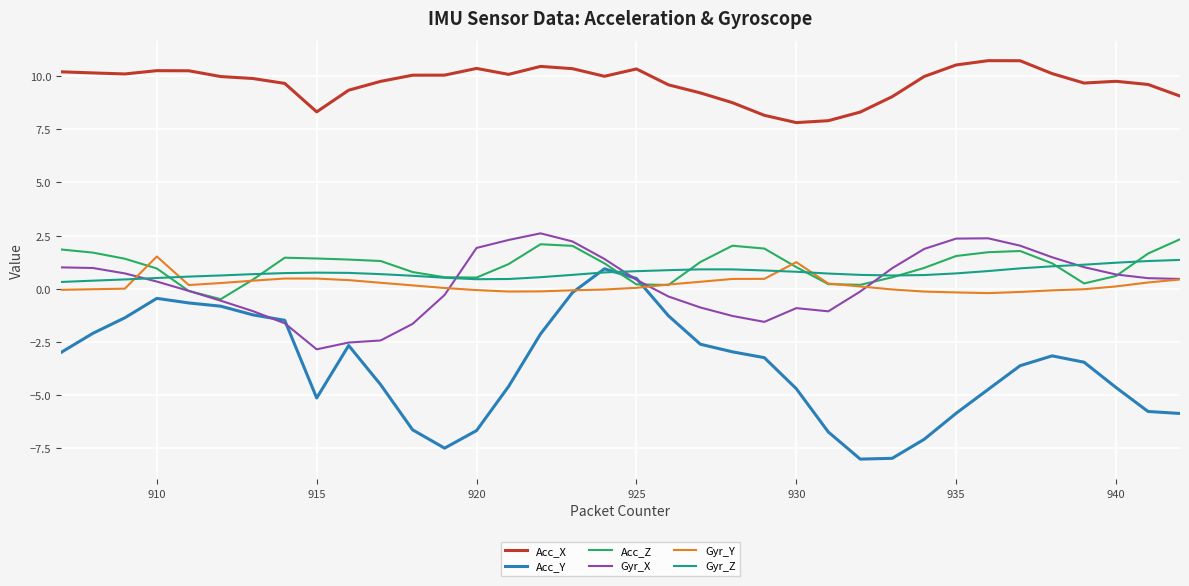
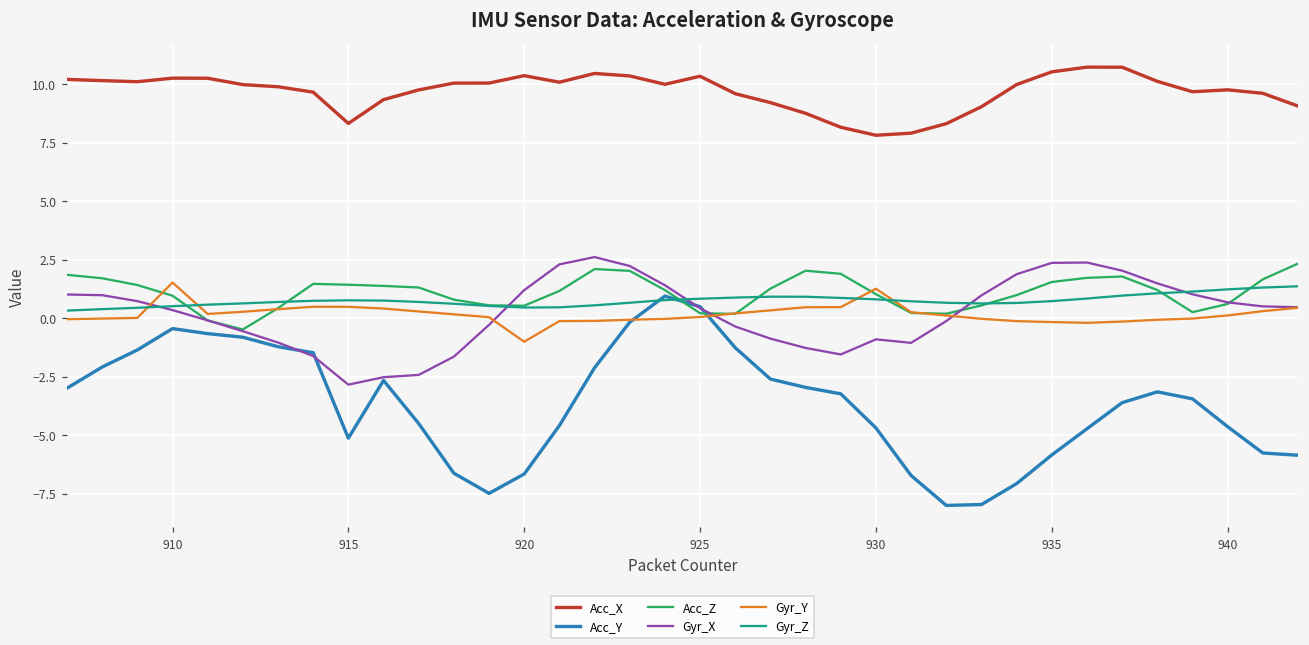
Gyr_X, 920: 1.9 -> 1.2
Gyr_Y, 920: -0.1 -> -1.0
